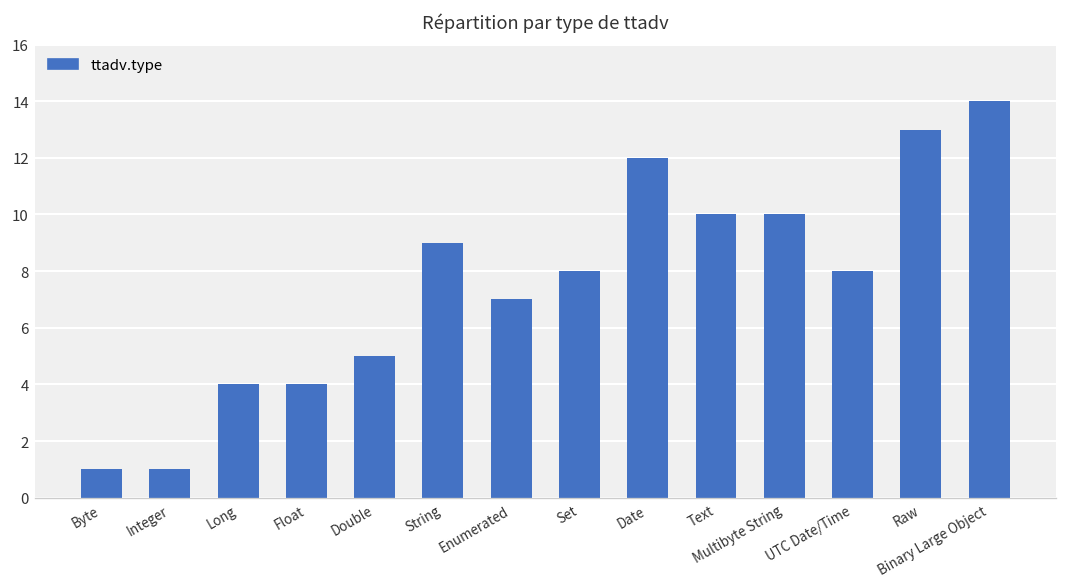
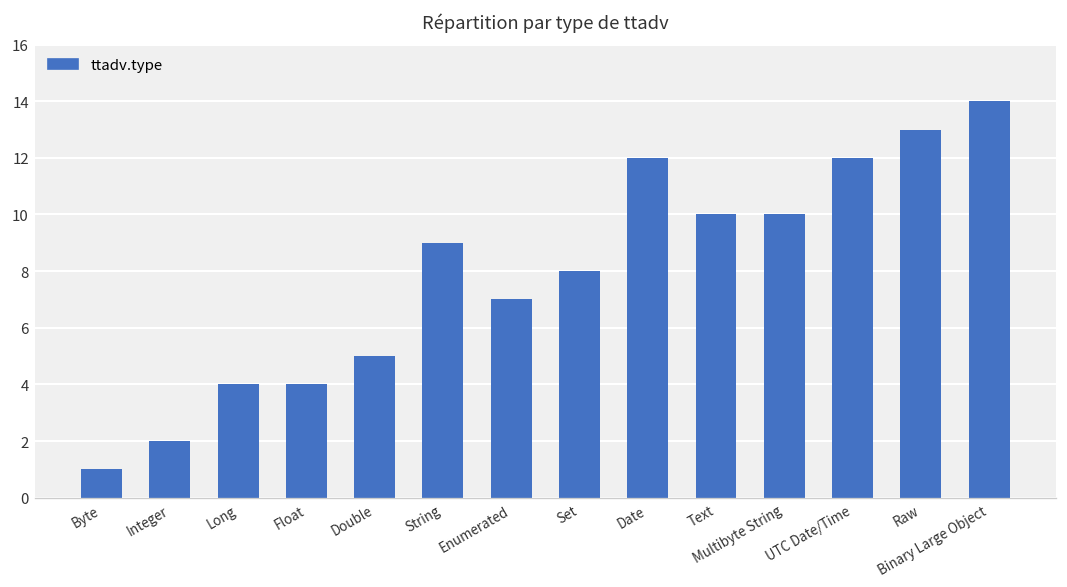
Integer: 1 -> 2
UTC Date/Time: 8 -> 12
